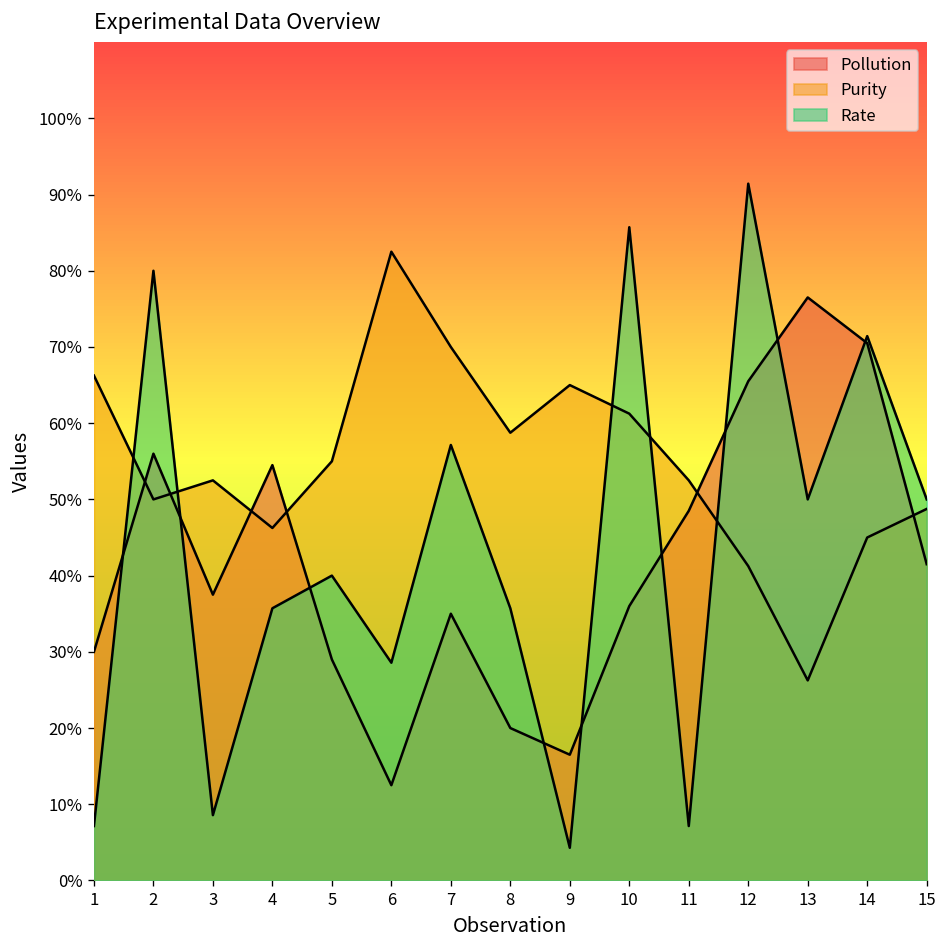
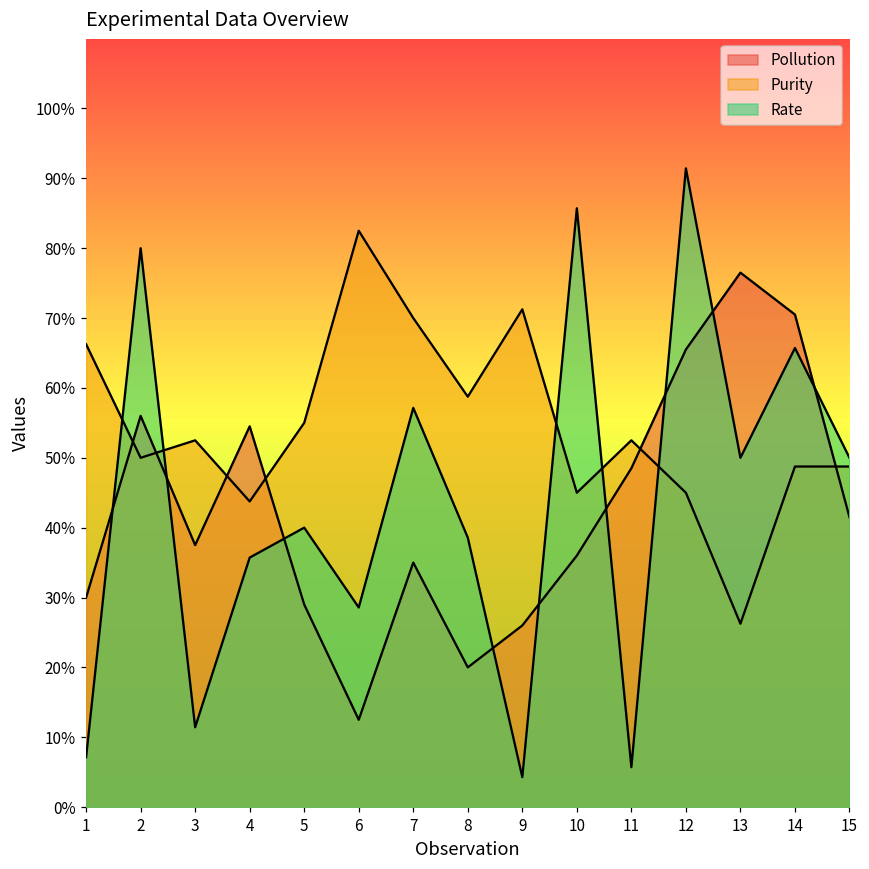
Rate, 3: 9% -> 11%
Purity, 4: 46% -> 44%
Rate, 8: 36% -> 39%
Pollution, 9: 16% -> 26%
Purity, 9: 65% -> 71%
Purity, 10: 61% -> 45%
Rate, 11: 7% -> 6%
Purity, 12: 41% -> 45%
Purity, 14: 45% -> 49%
Rate, 14: 71% -> 66%
